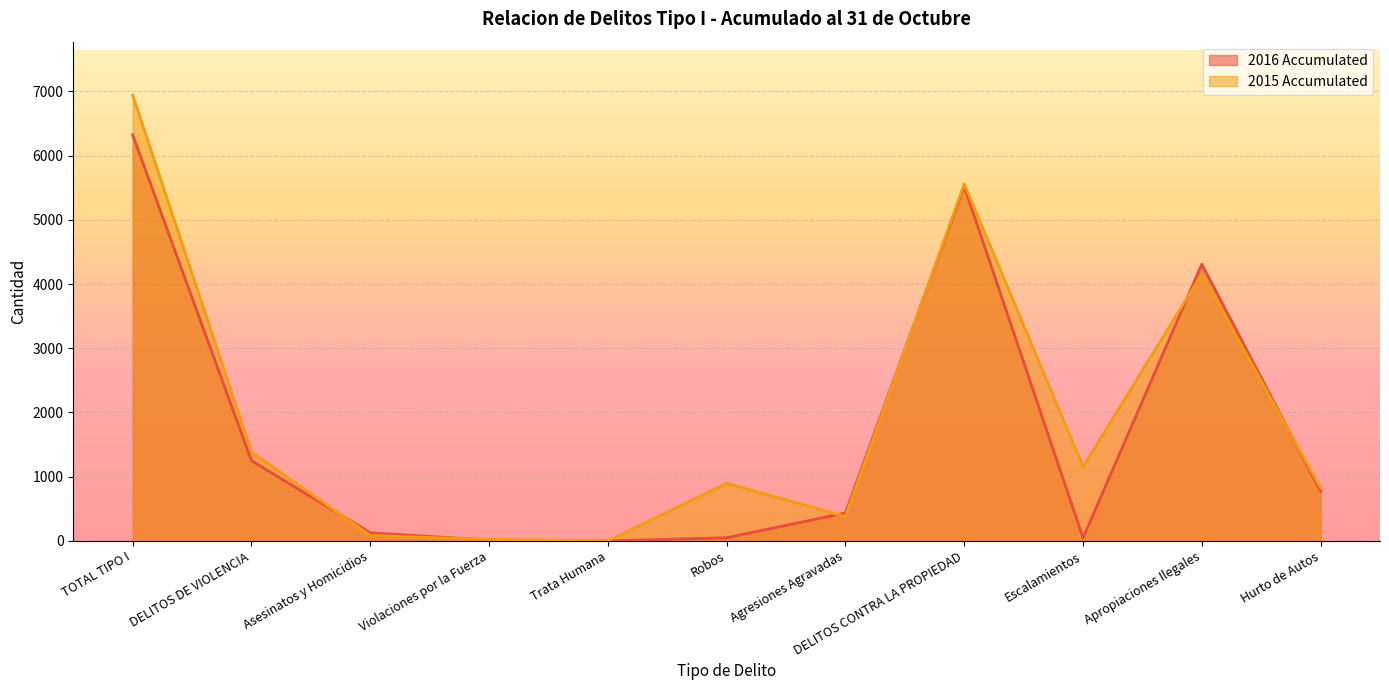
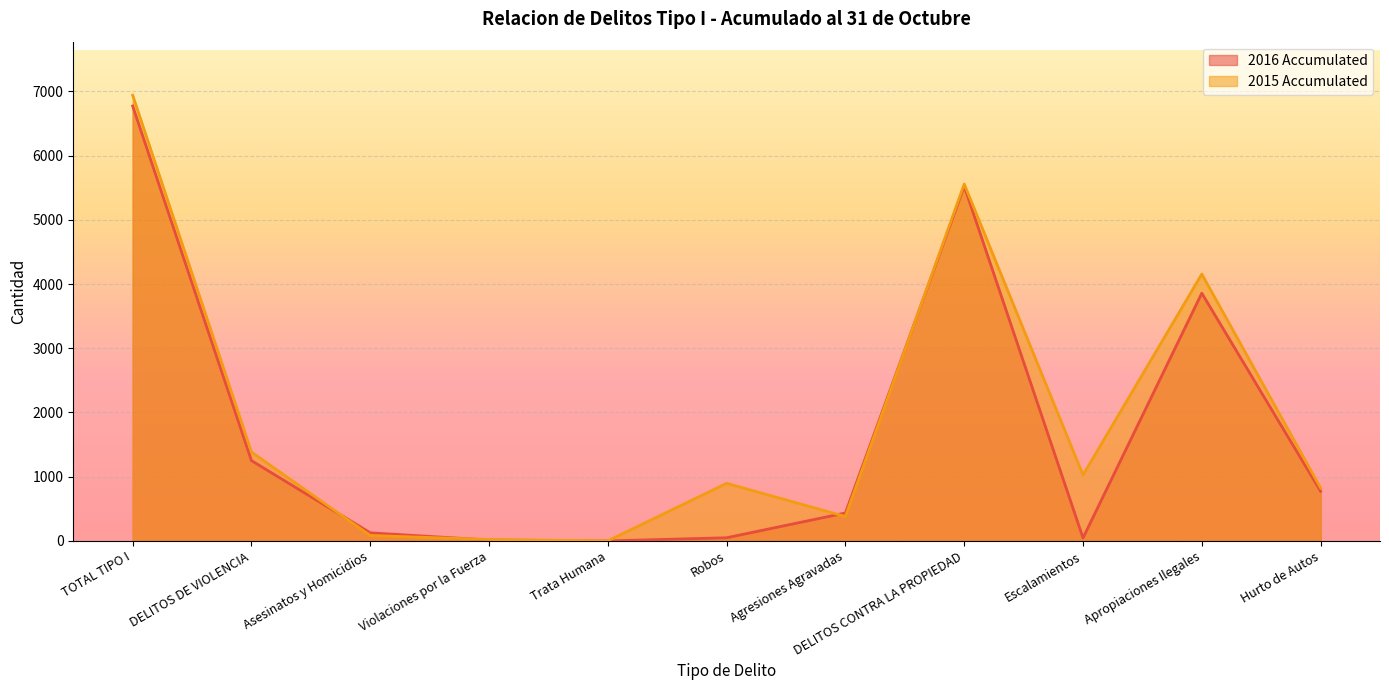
2016 Accumulated, TOTAL TIPO I: 6300 -> 6800
2015 Accumulated, Escalamientos: 1200 -> 1000
2016 Accumulated, Apropiaciones Ilegales: 4300 -> 3900
